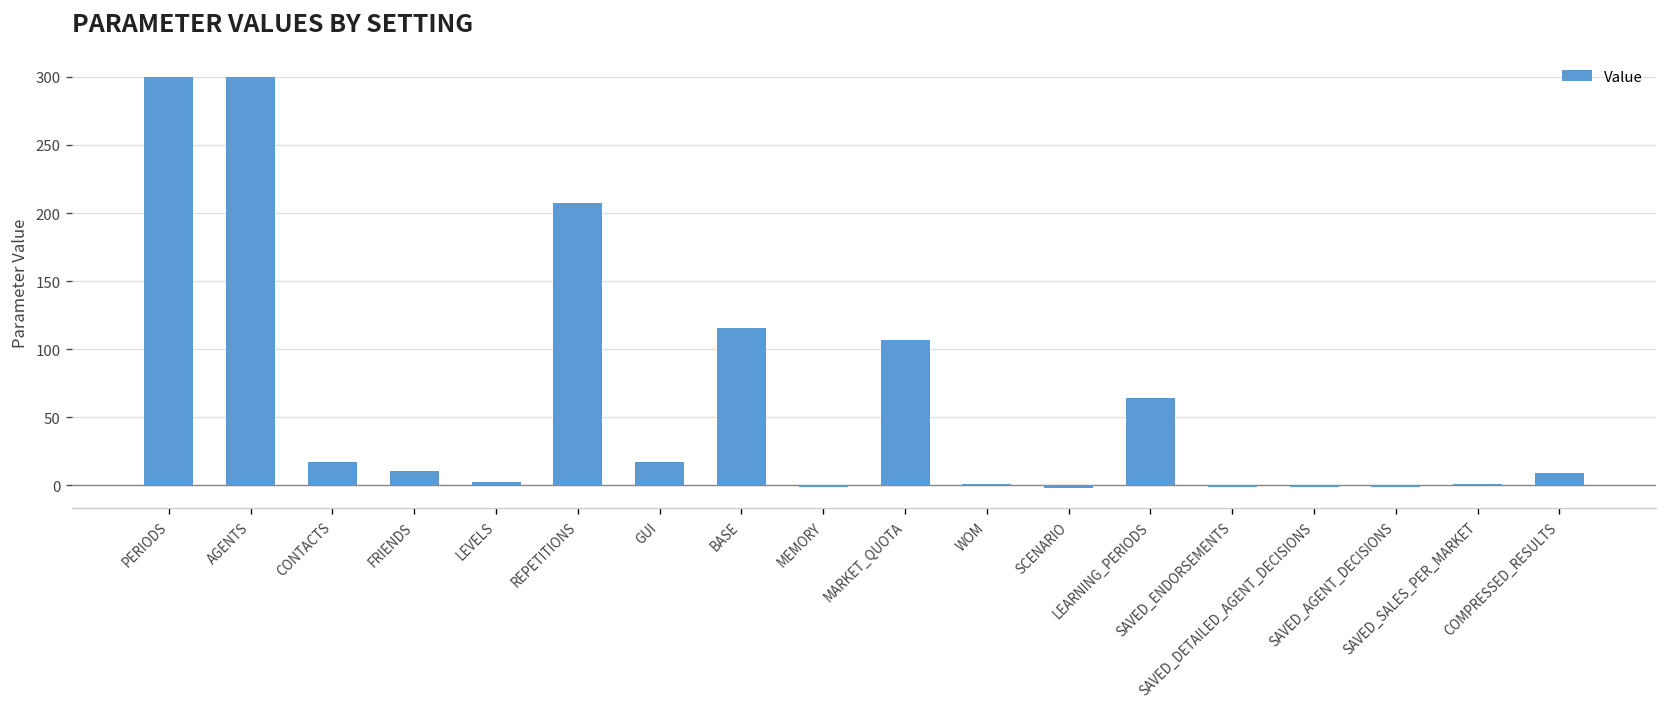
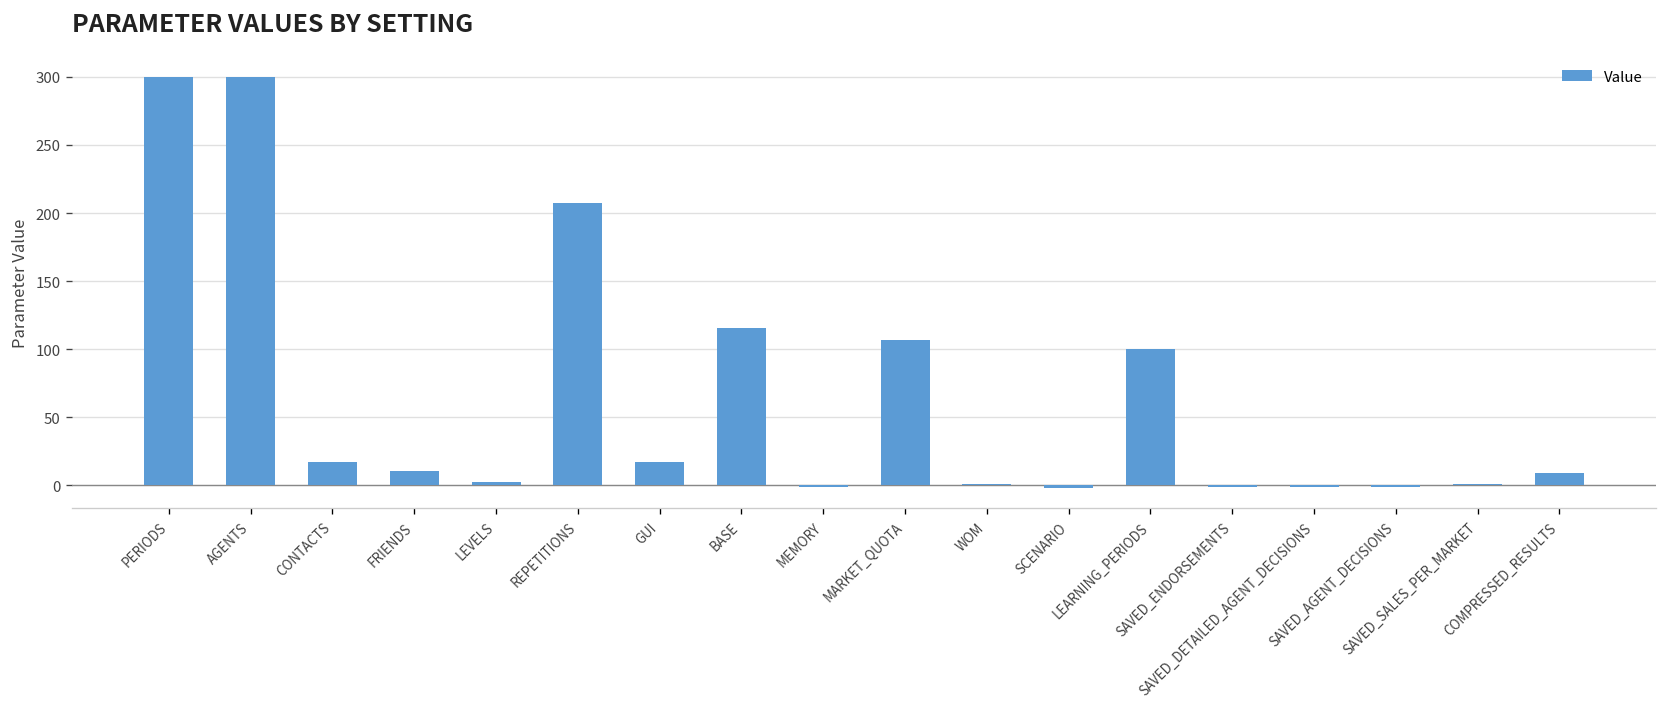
LEARNING_PERIODS: 64 -> 100
